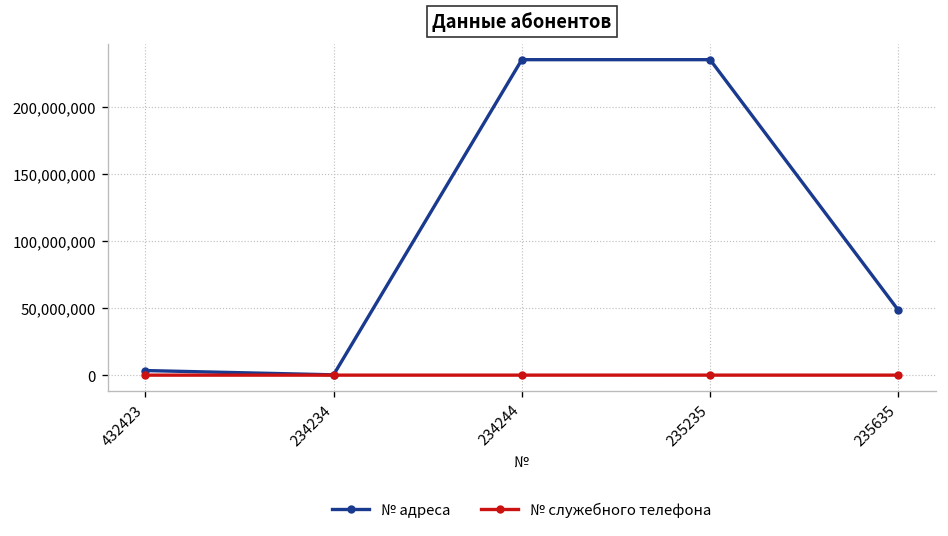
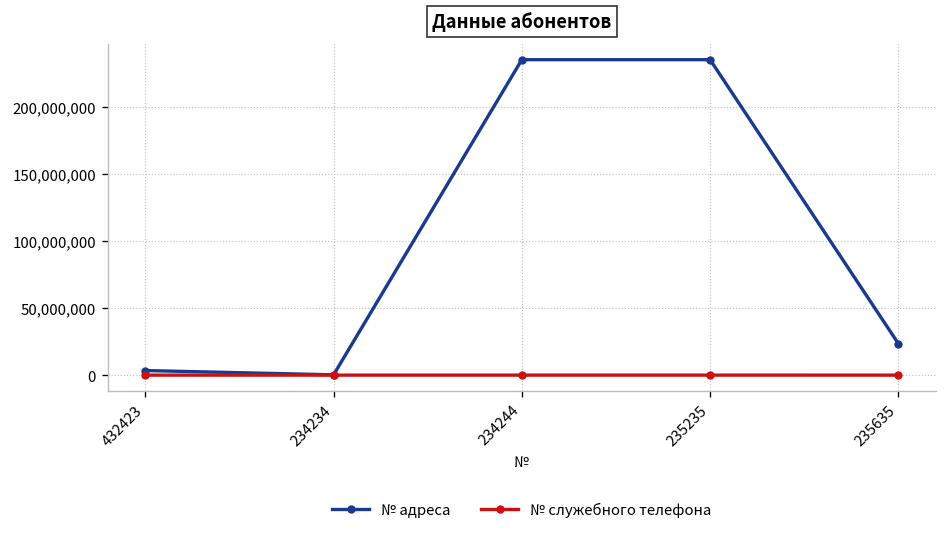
№ адреса, 235635: 48,000,000 -> 24,000,000
